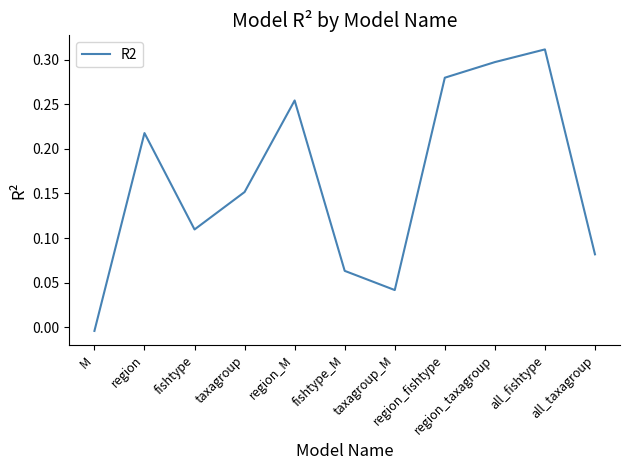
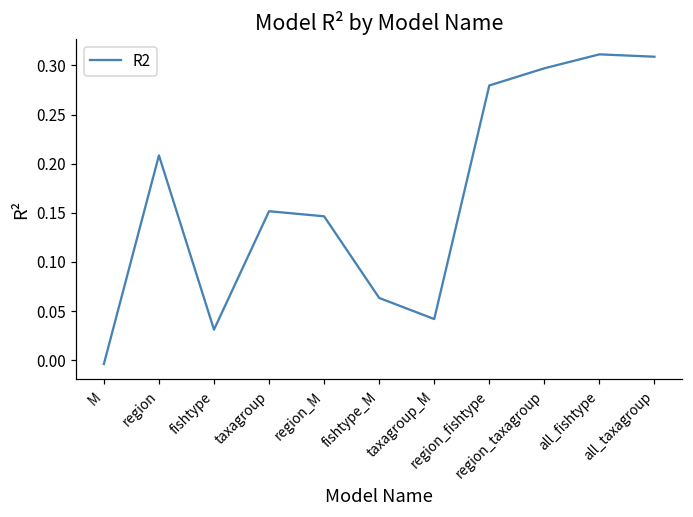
region: 0.22 -> 0.21
fishtype: 0.11 -> 0.03
region_M: 0.25 -> 0.15
all_taxagroup: 0.08 -> 0.31
